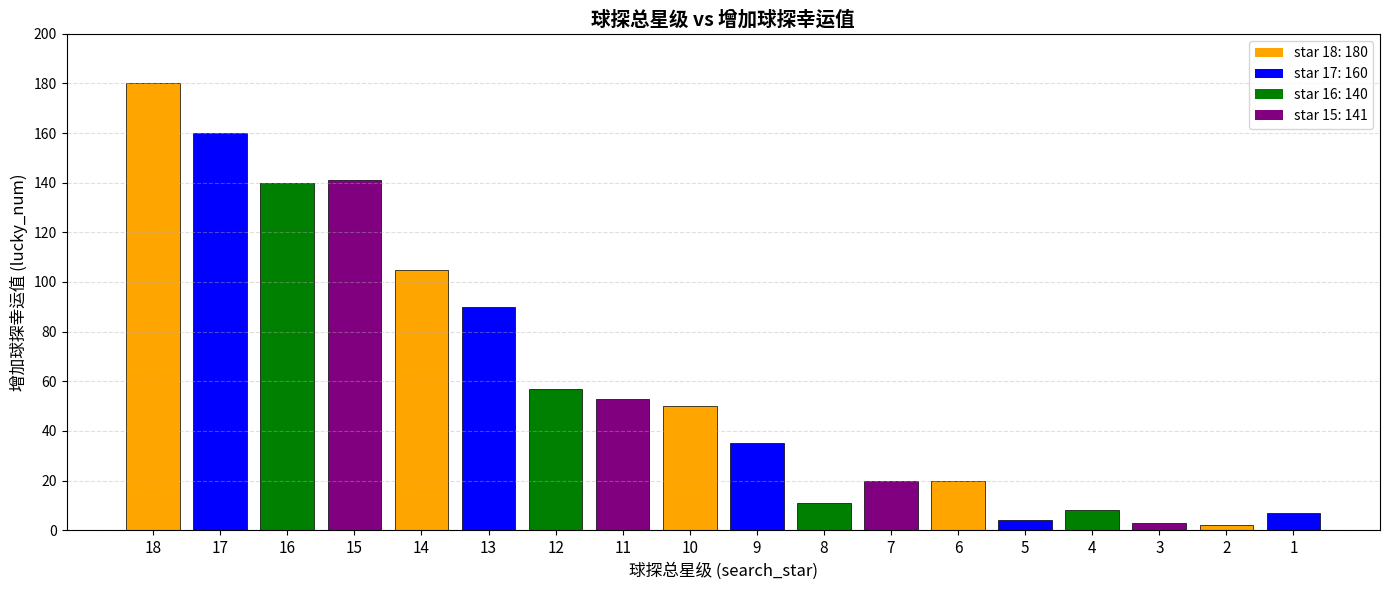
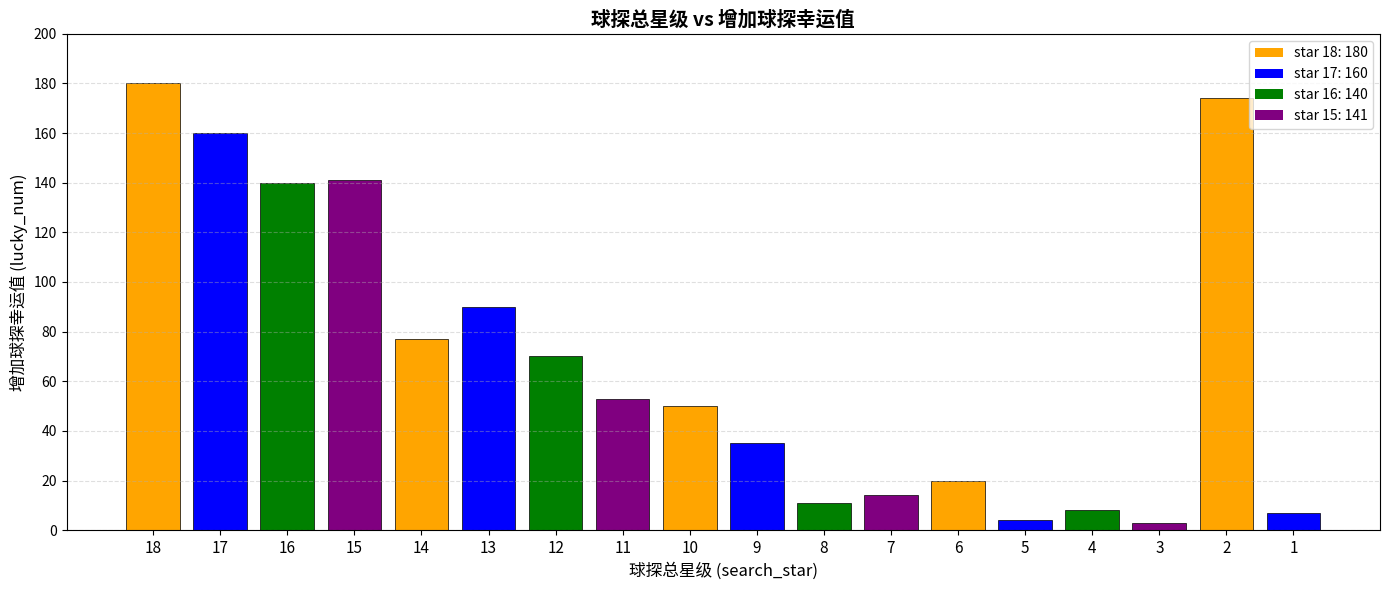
14: 105 -> 77
12: 57 -> 70
7: 20 -> 14
2: 2 -> 174
